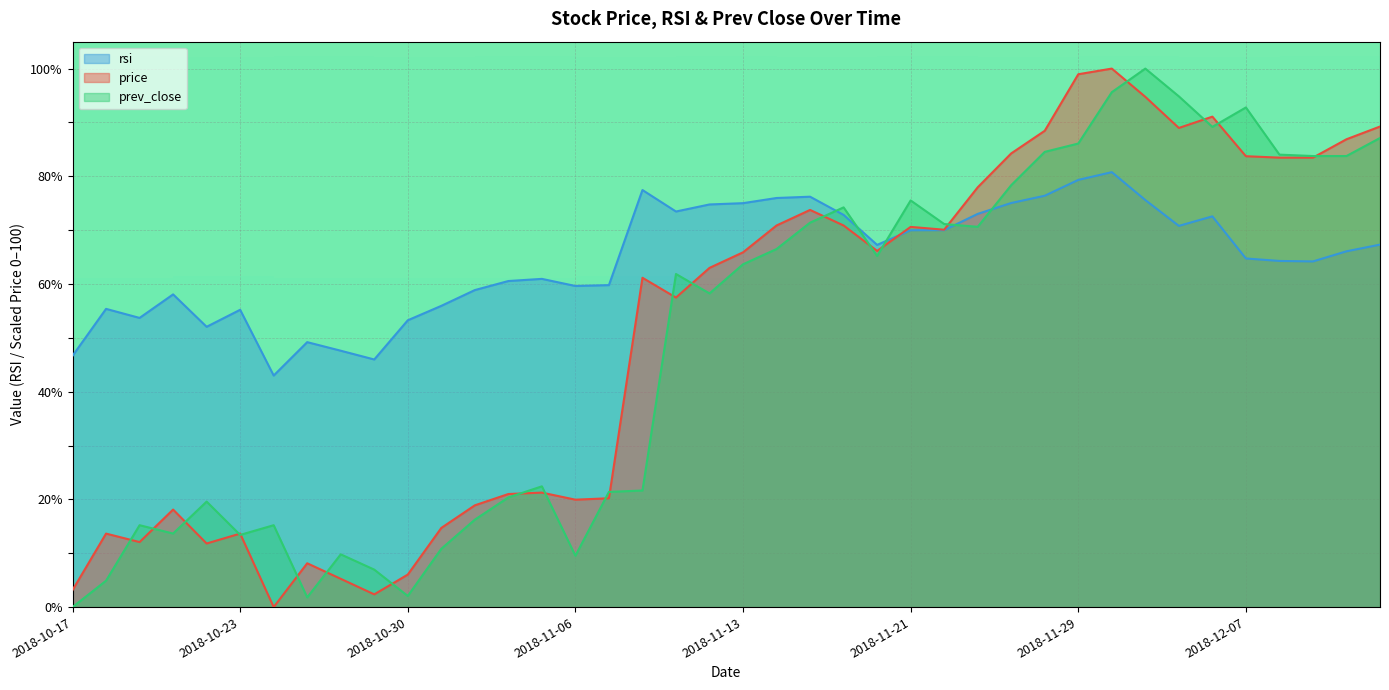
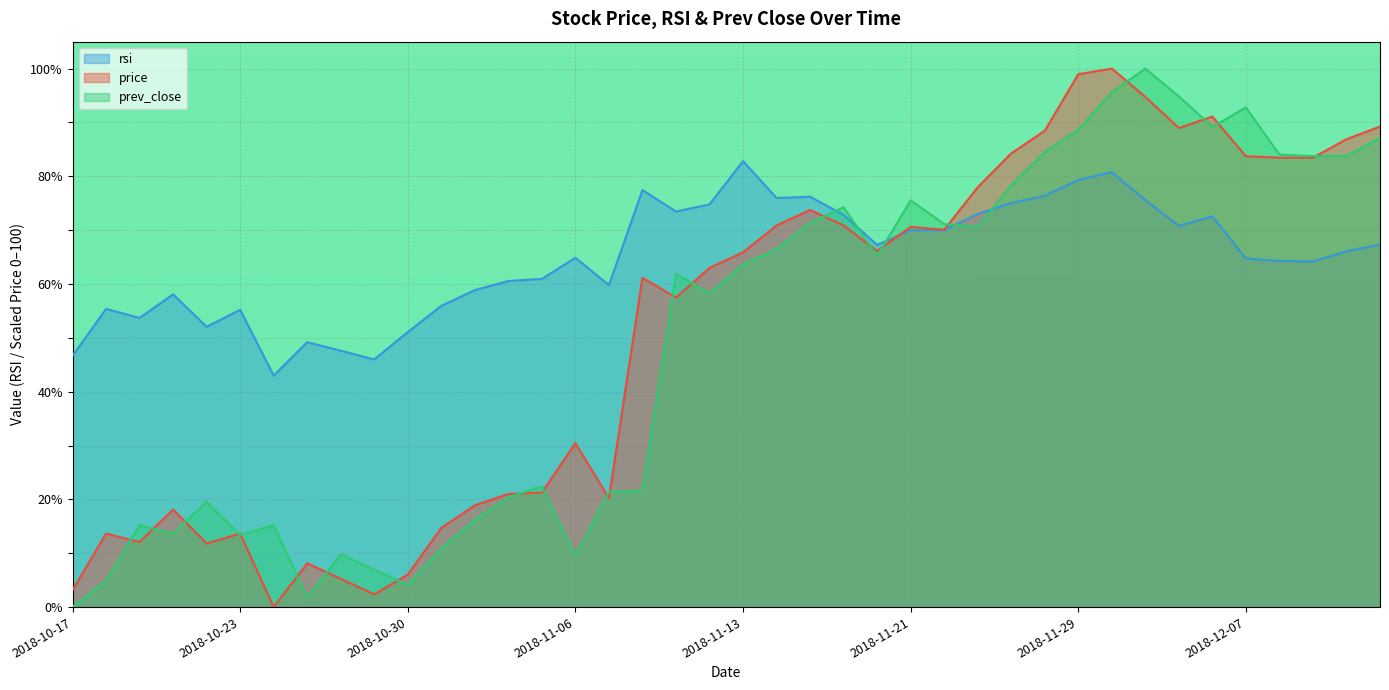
rsi, 2018-10-30: 53% -> 51%
prev_close, 2018-10-30: 2% -> 4%
rsi, 2018-11-06: 60% -> 65%
price, 2018-11-06: 20% -> 30%
rsi, 2018-11-13: 75% -> 83%
prev_close, 2018-11-29: 86% -> 89%
